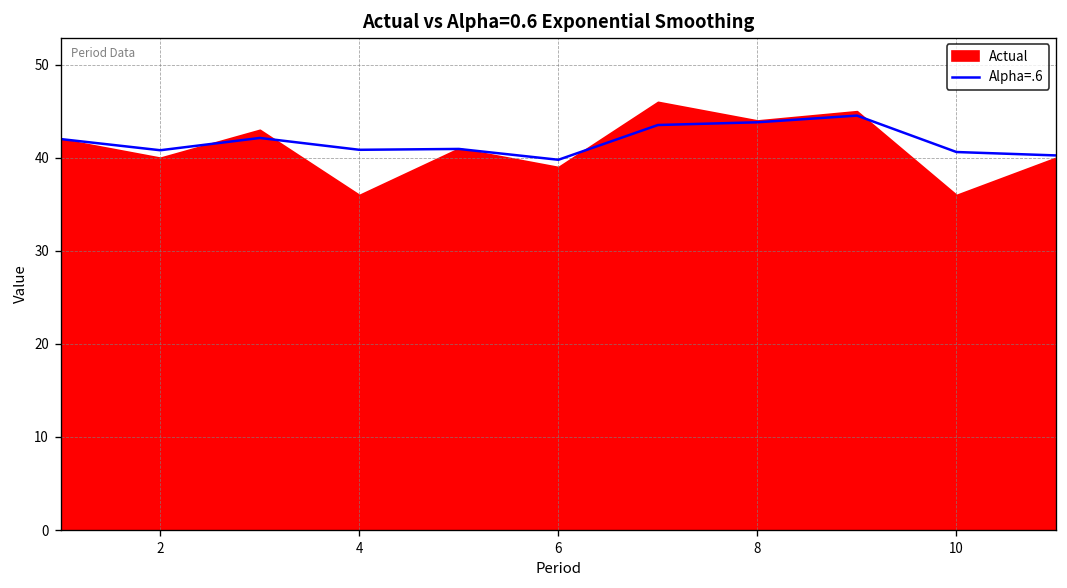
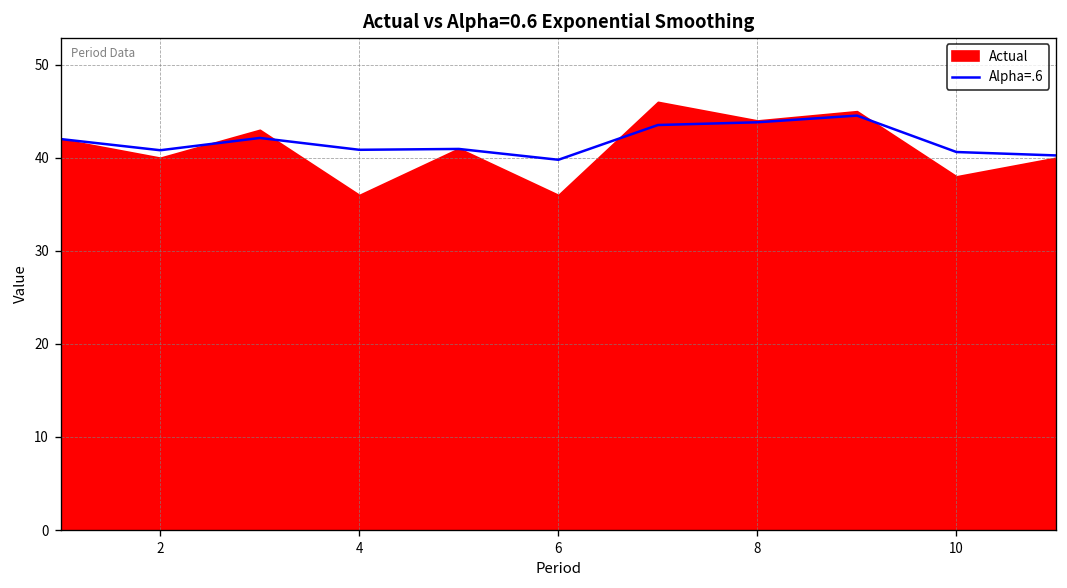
Actual, 6: 39 -> 36
Actual, 10: 36 -> 38
